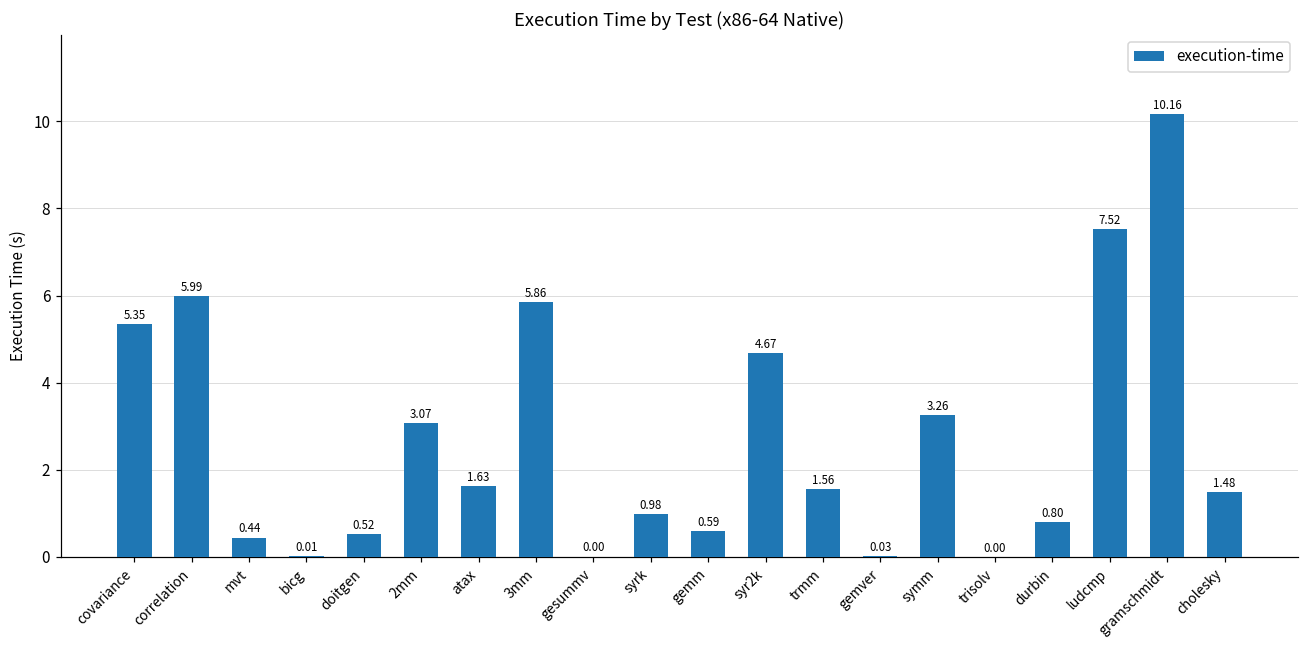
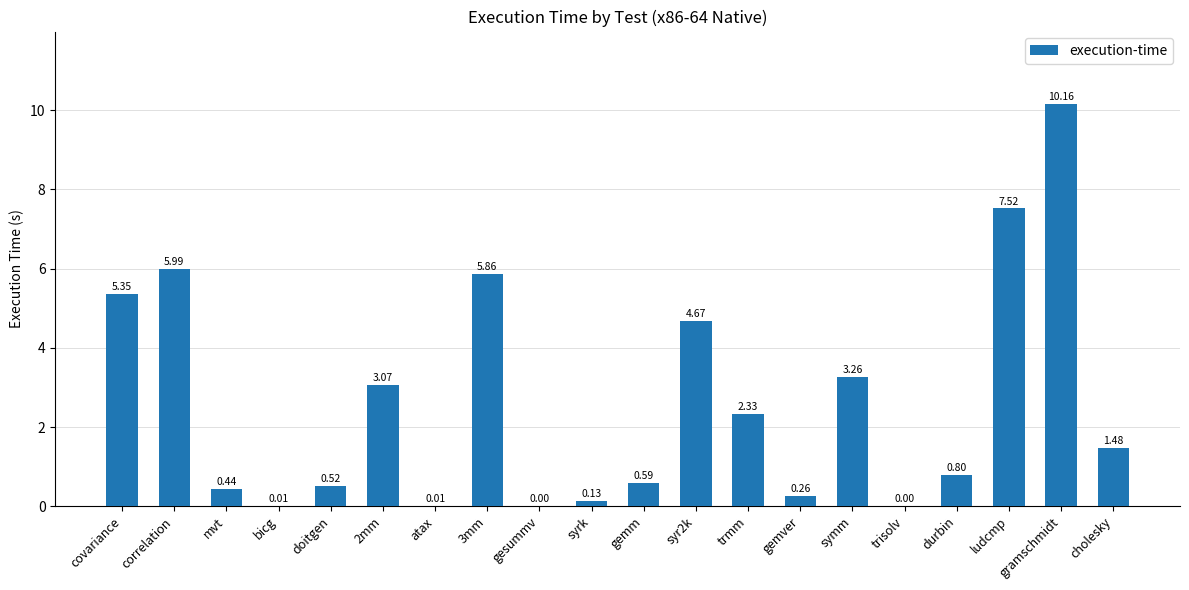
atax: 1.63 -> 0.01
syrk: 0.98 -> 0.13
trmm: 1.56 -> 2.33
gemver: 0.03 -> 0.26
